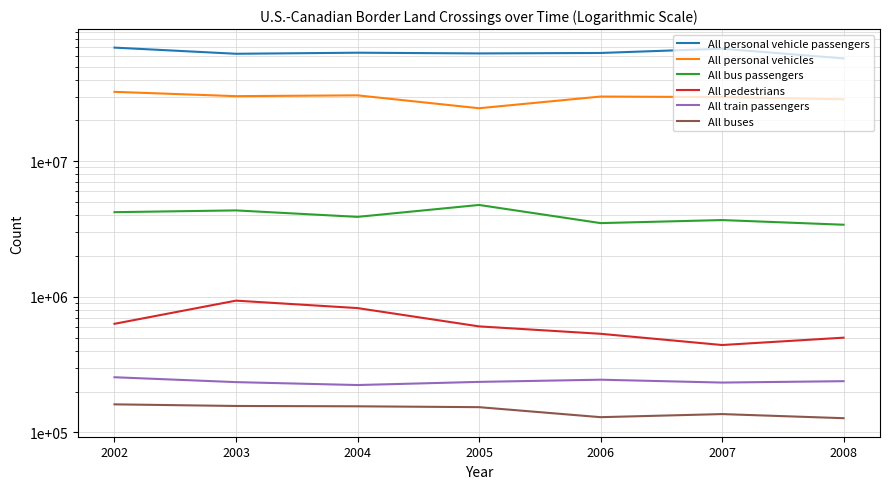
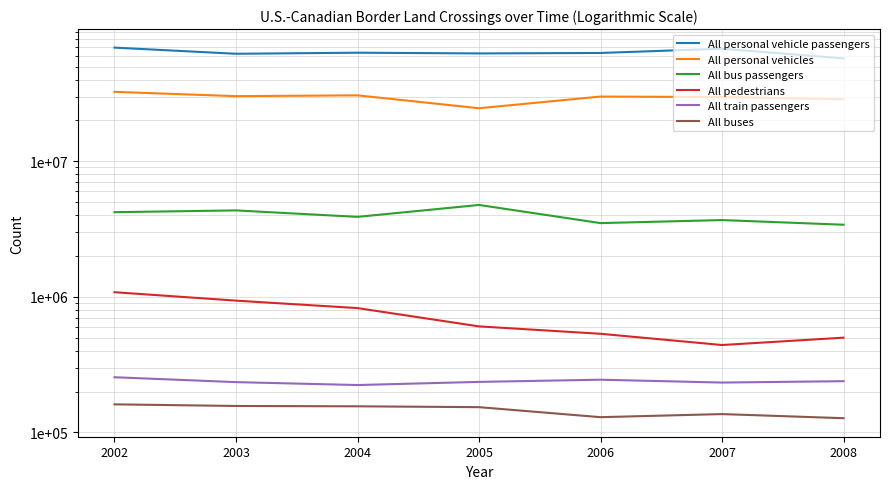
All pedestrians, 2002: 600000 -> 1100000
